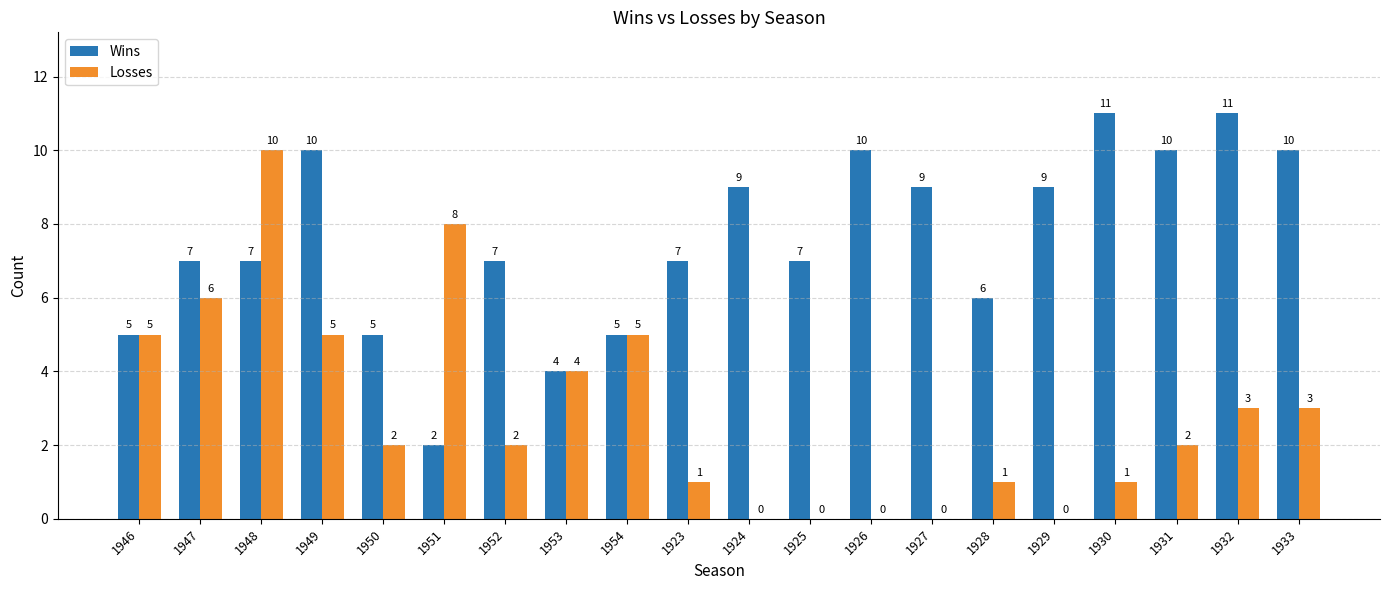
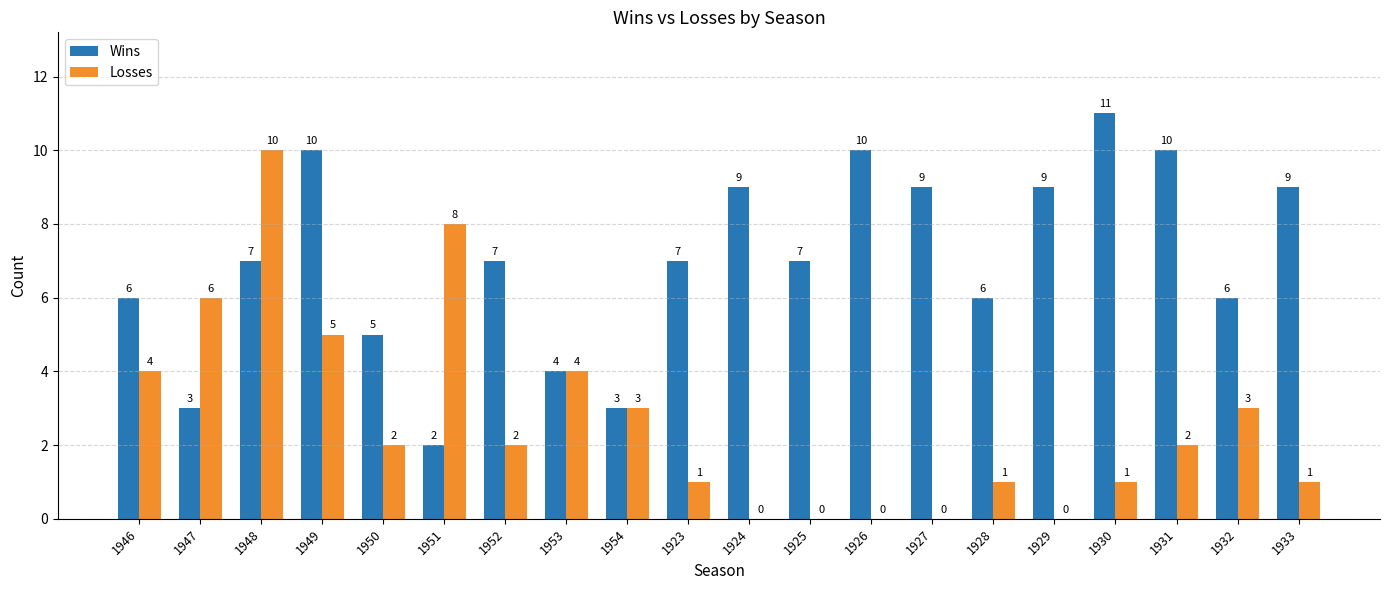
Wins, 1946: 5 -> 6
Losses, 1946: 5 -> 4
Wins, 1947: 7 -> 3
Wins, 1954: 5 -> 3
Losses, 1954: 5 -> 3
Wins, 1932: 11 -> 6
Wins, 1933: 10 -> 9
Losses, 1933: 3 -> 1
